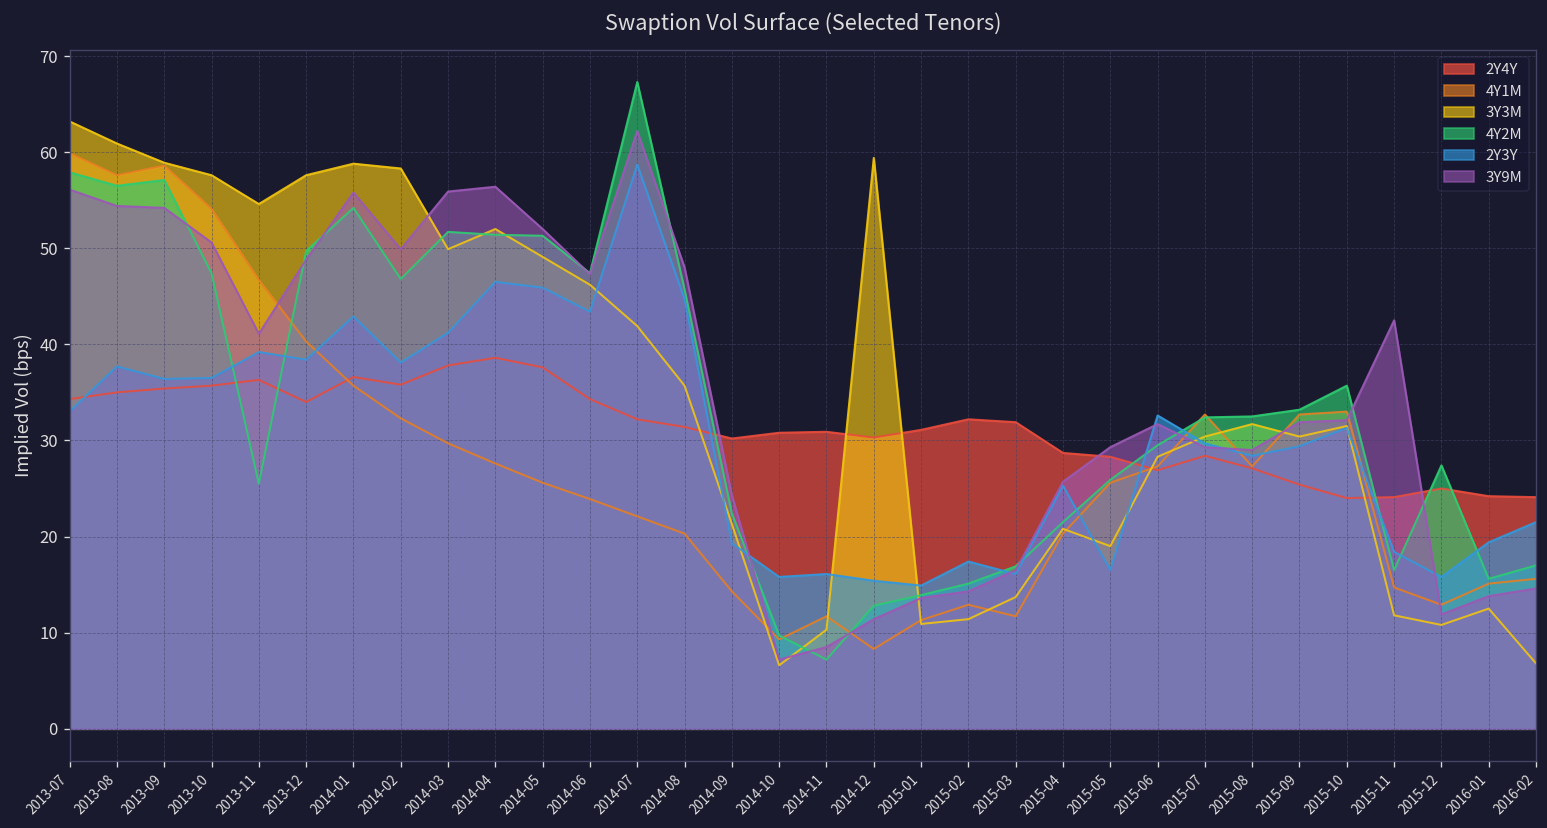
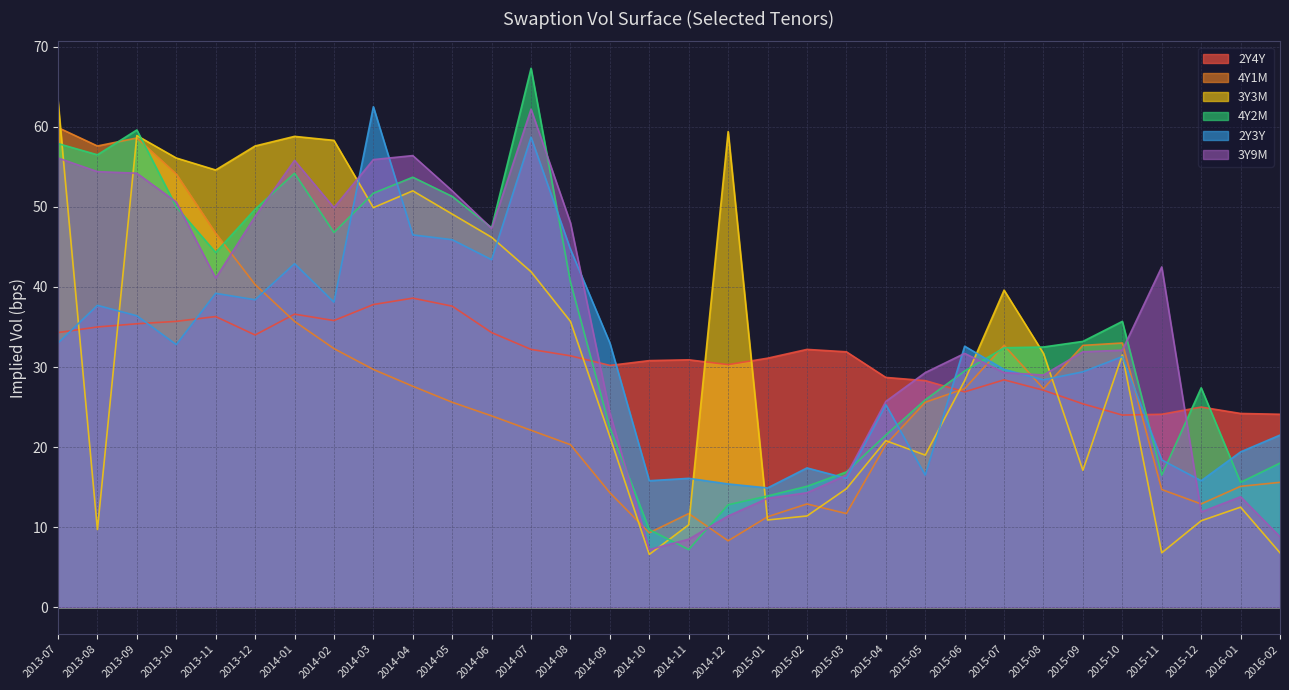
3Y3M, 2013-08: 61 -> 10
4Y2M, 2013-09: 57 -> 60
3Y3M, 2013-10: 58 -> 56
4Y2M, 2013-10: 47 -> 50
2Y3Y, 2013-10: 37 -> 33
4Y2M, 2013-11: 26 -> 44
2Y3Y, 2014-03: 41 -> 63
4Y2M, 2014-04: 51 -> 54
4Y2M, 2014-08: 46 -> 41
2Y3Y, 2014-09: 19 -> 33
3Y3M, 2015-03: 14 -> 15
3Y3M, 2015-07: 30 -> 40
3Y3M, 2015-09: 30 -> 17
3Y3M, 2015-11: 12 -> 7
4Y2M, 2016-02: 17 -> 18
3Y9M, 2016-02: 15 -> 9
